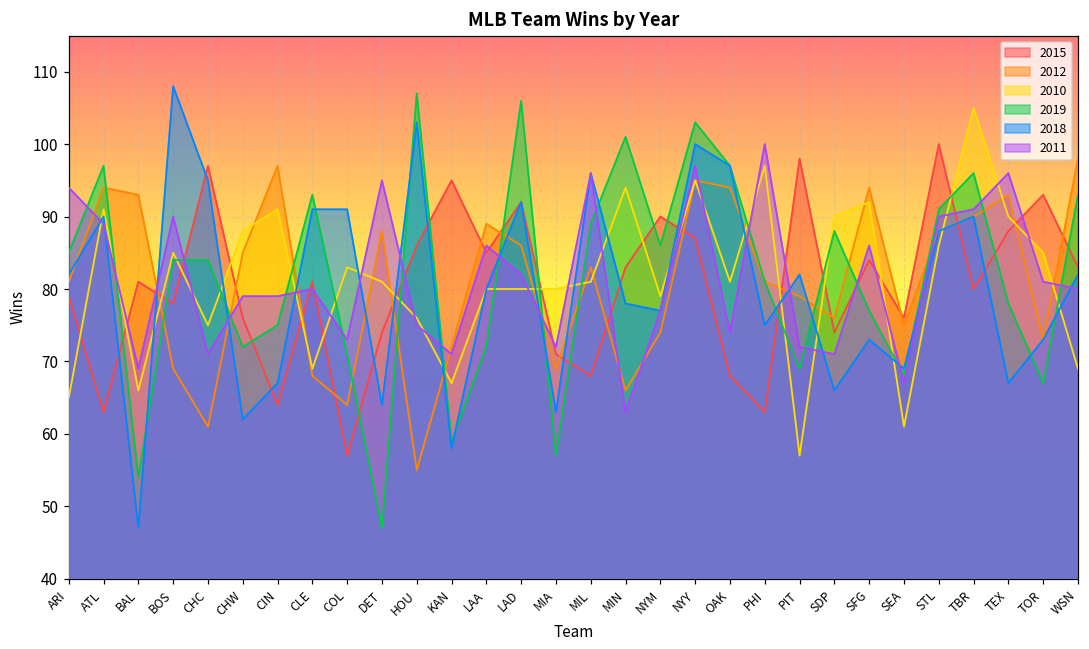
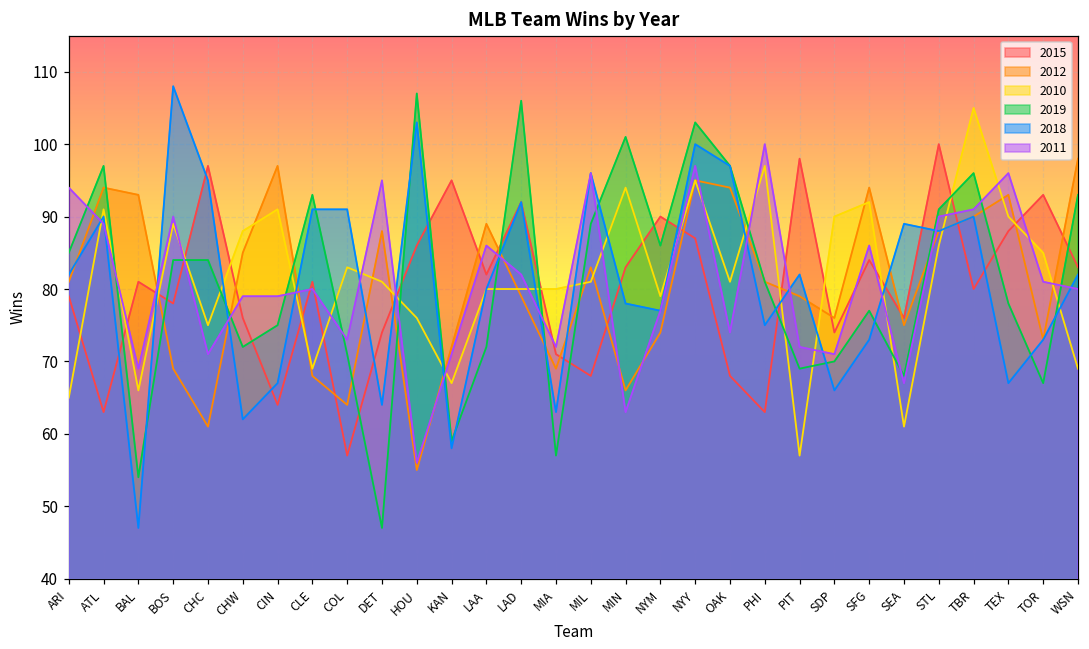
2010, BOS: 85 -> 89
2011, HOU: 75 -> 56
2015, LAA: 85 -> 82
2012, LAD: 86 -> 79
2019, SDP: 88 -> 70
2018, SEA: 69 -> 89
